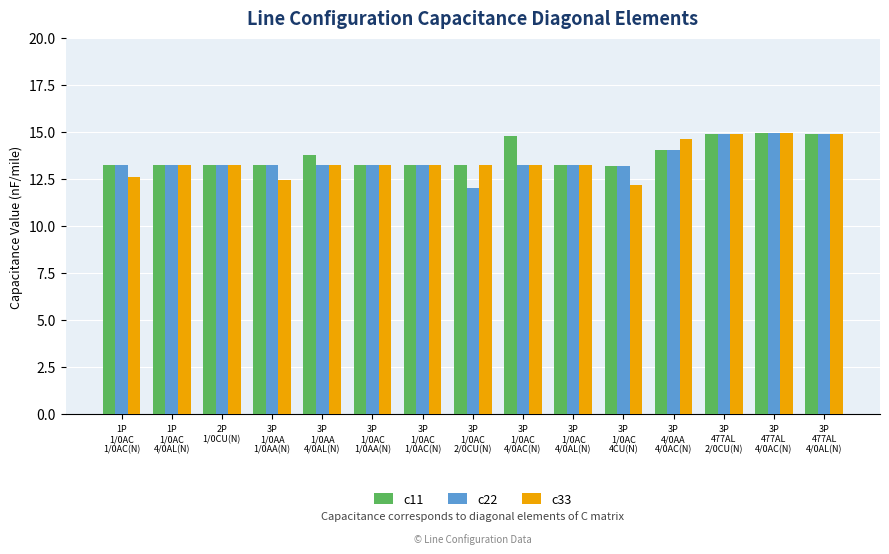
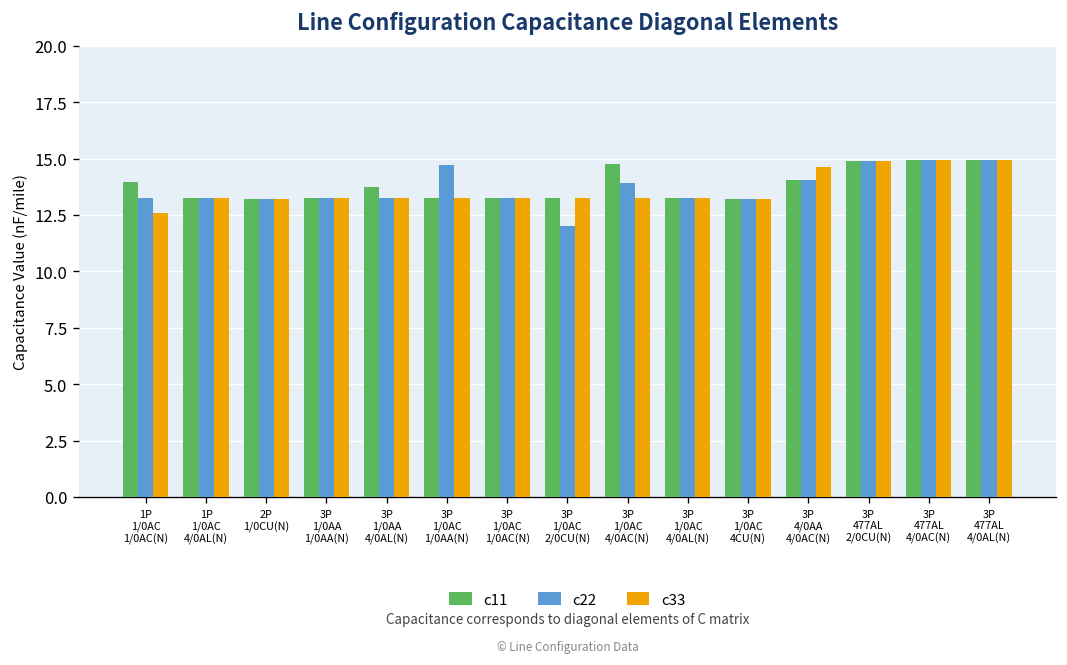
c11, 1P 1/0AC 1/0AC(N): 13.2 -> 13.9
c33, 3P 1/0AA 1/0AA(N): 12.4 -> 13.2
c22, 3P 1/0AC 1/0AA(N): 13.2 -> 14.7
c22, 3P 1/0AC 4/0AC(N): 13.3 -> 13.9
c33, 3P 1/0AC 4CU(N): 12.2 -> 13.2
